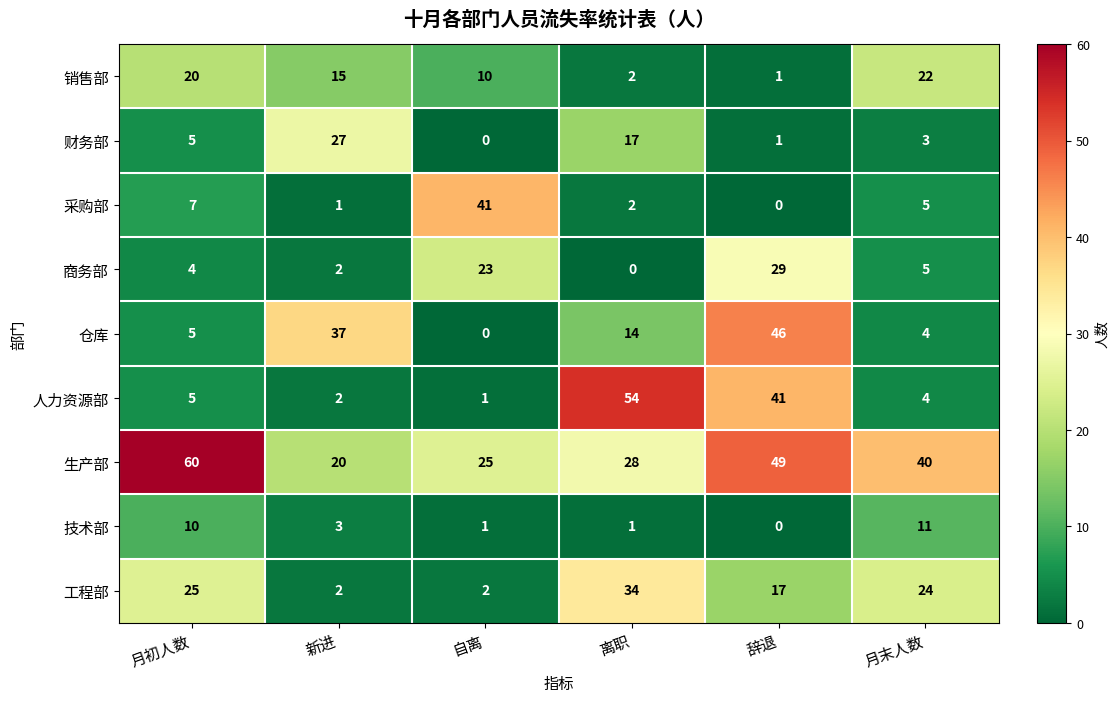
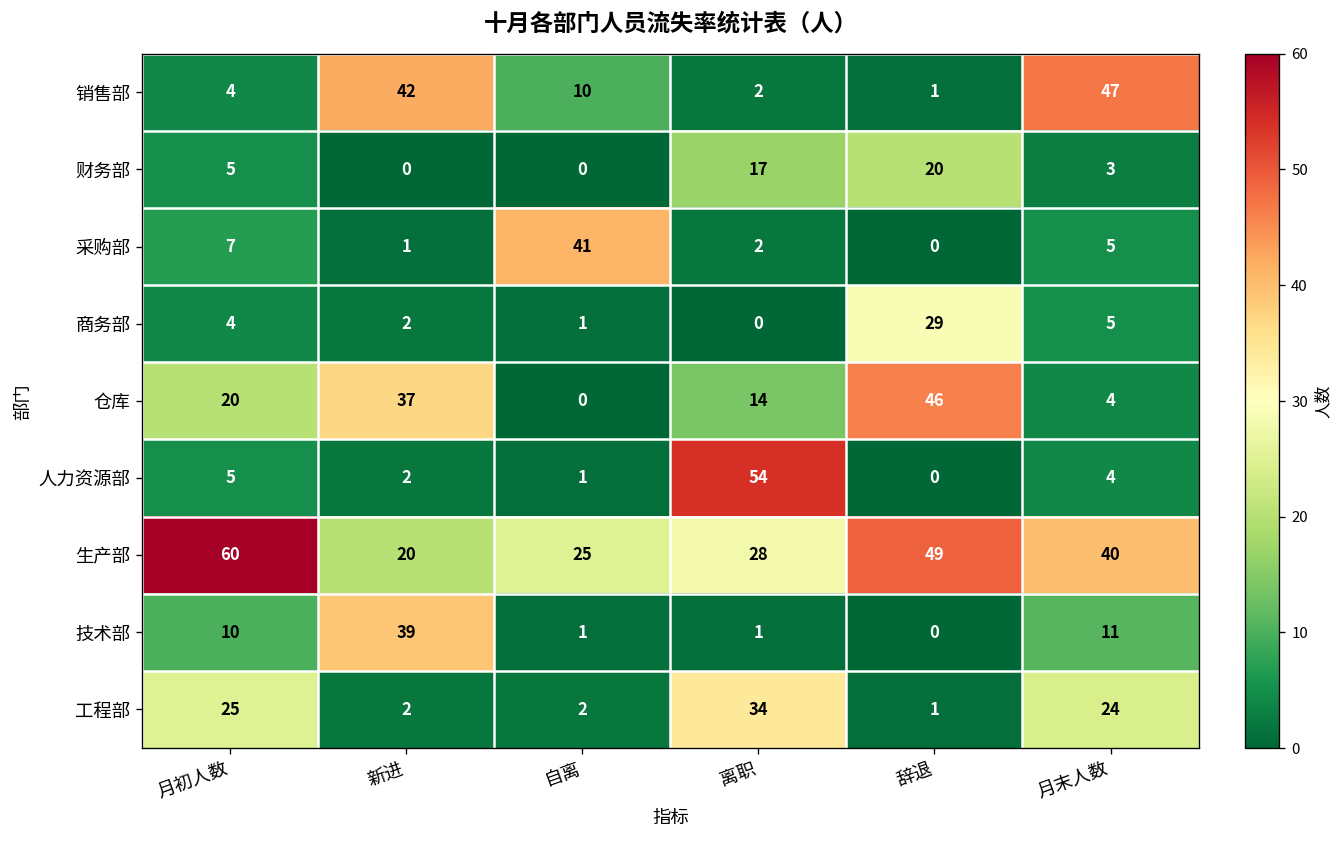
销售部, 月初人数: 20 -> 4
销售部, 新进: 15 -> 42
销售部, 月末人数: 22 -> 47
财务部, 新进: 27 -> 0
财务部, 辞退: 1 -> 20
商务部, 自离: 23 -> 1
仓库, 月初人数: 5 -> 20
人力资源部, 辞退: 41 -> 0
技术部, 新进: 3 -> 39
工程部, 辞退: 17 -> 1
